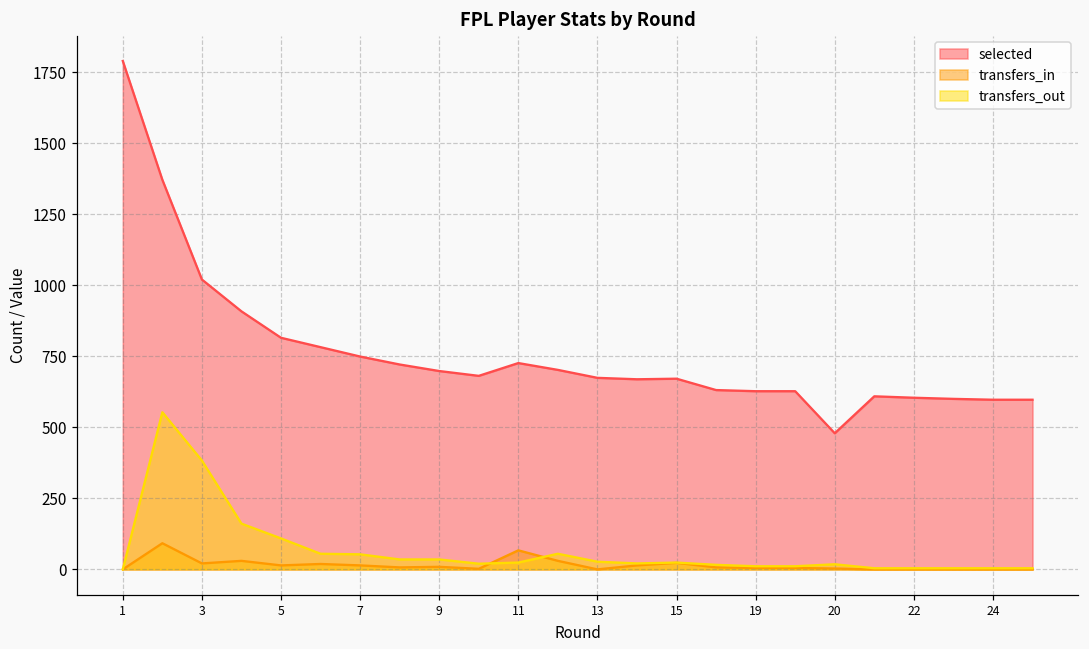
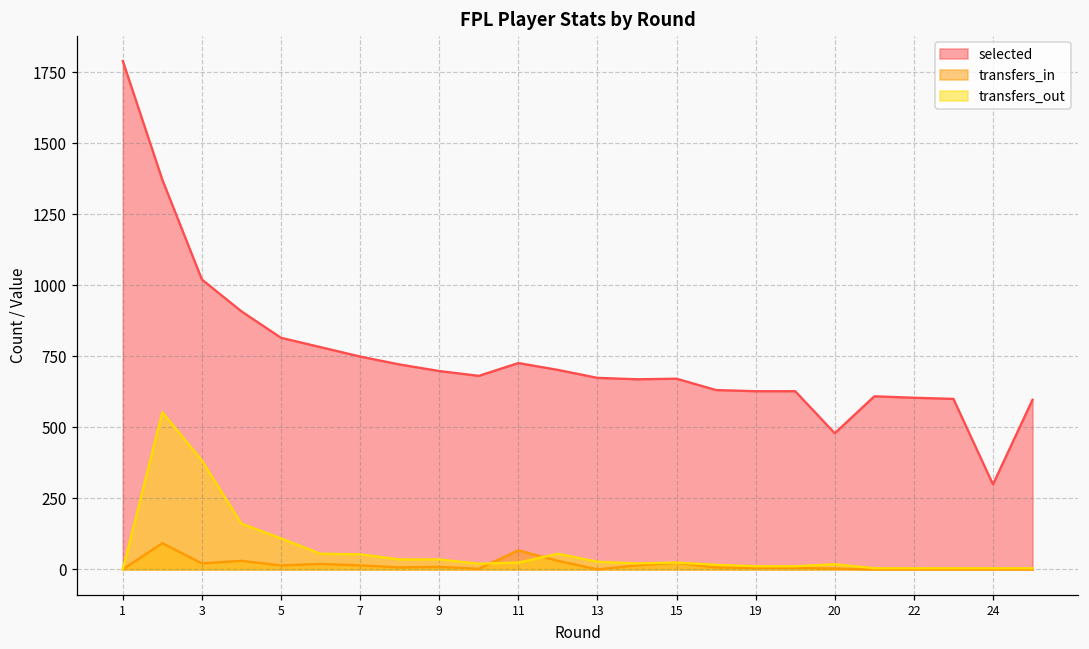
selected, 24: 600 -> 300
